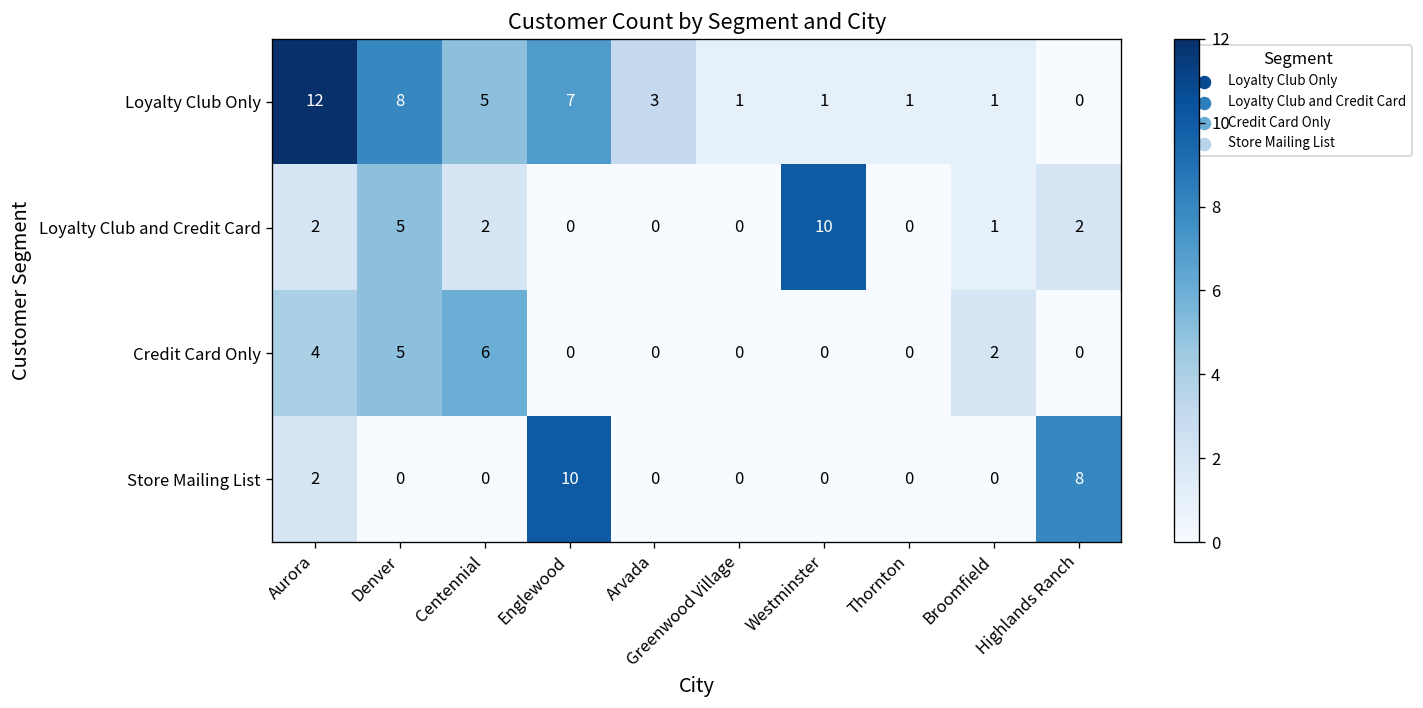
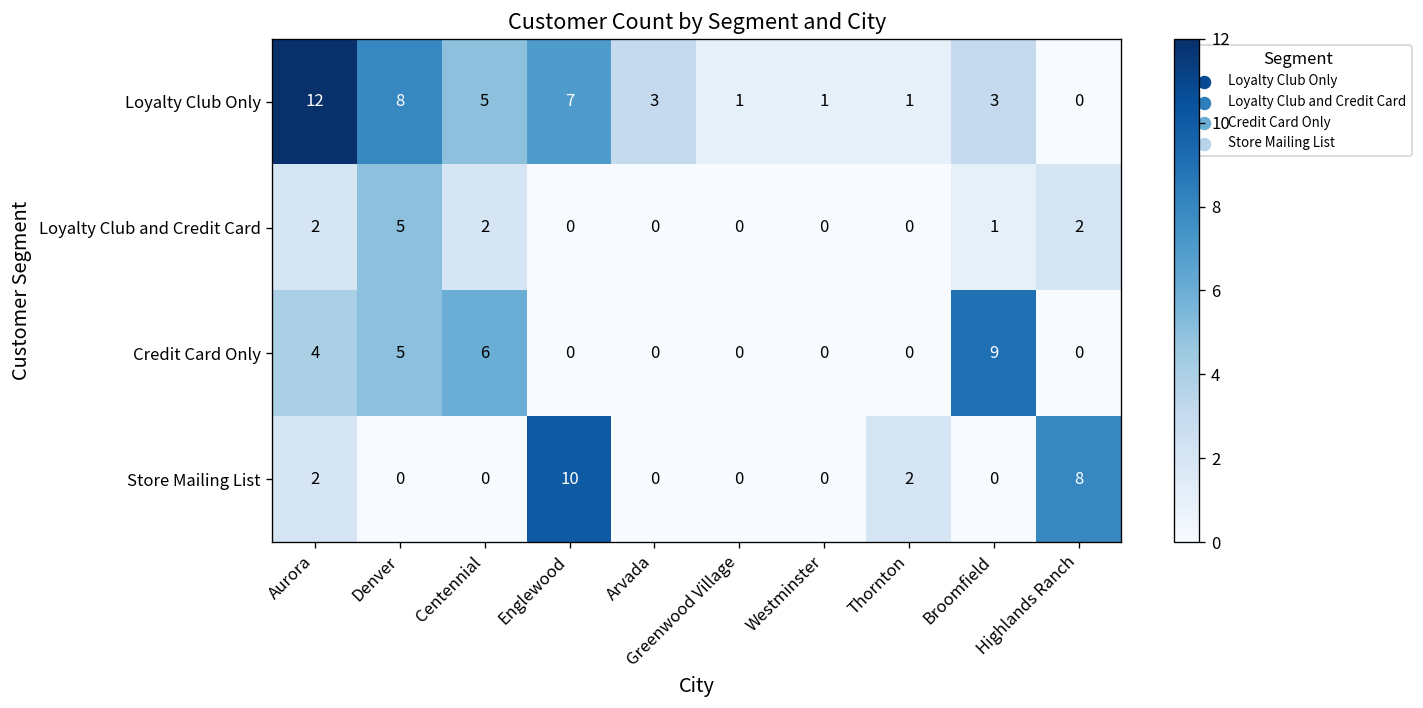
Loyalty Club Only, Broomfield: 1 -> 3
Loyalty Club and Credit Card, Westminster: 10 -> 0
Credit Card Only, Broomfield: 2 -> 9
Store Mailing List, Thornton: 0 -> 2
